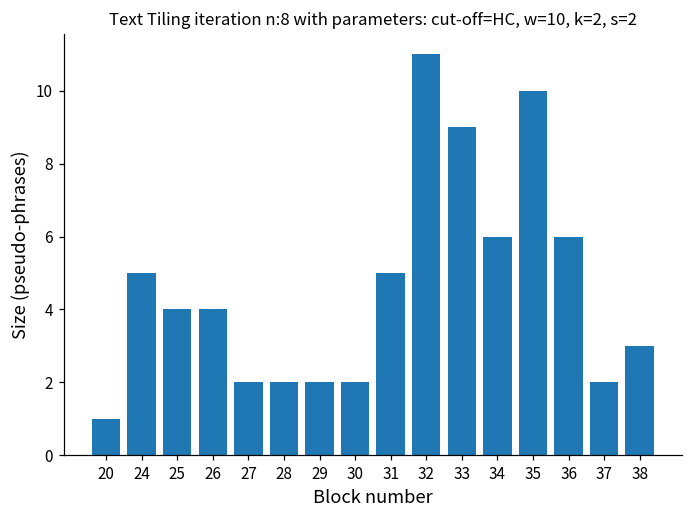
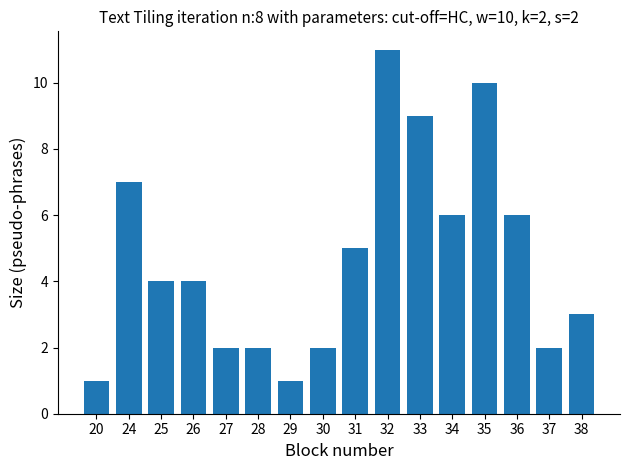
24: 5 -> 7
29: 2 -> 1
